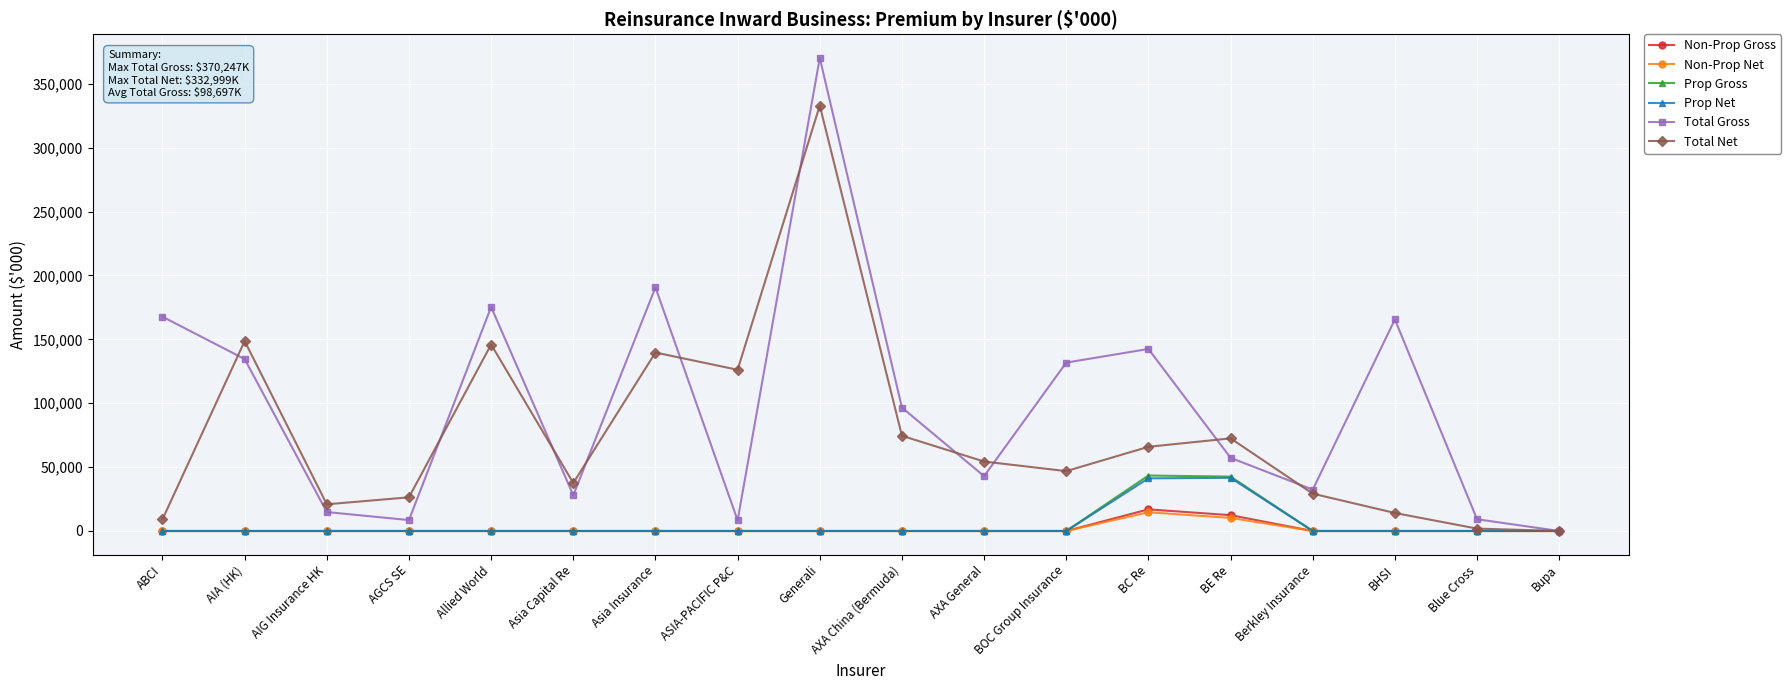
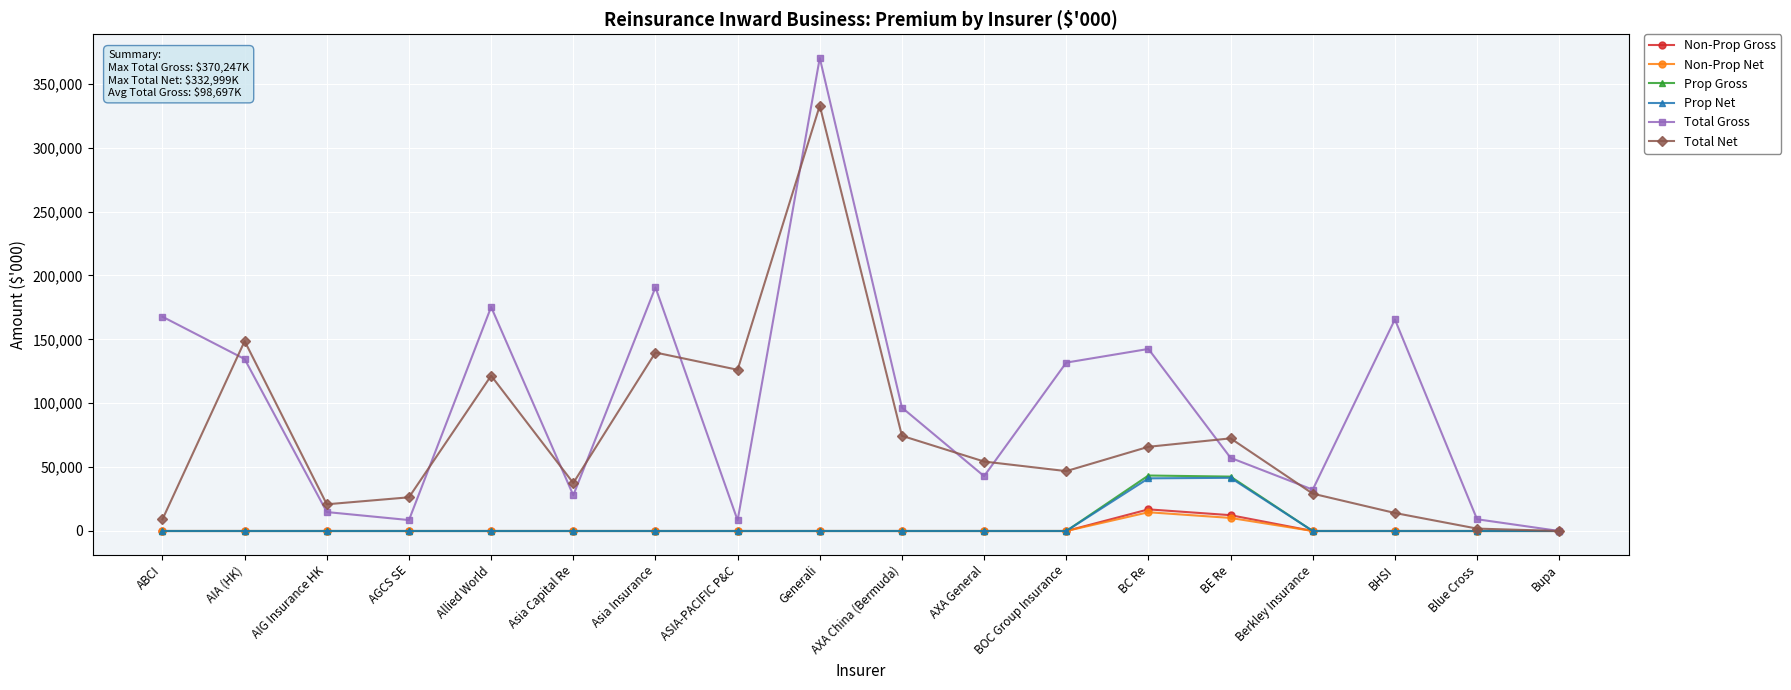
Total Net, Allied World: 146,000 -> 122,000
